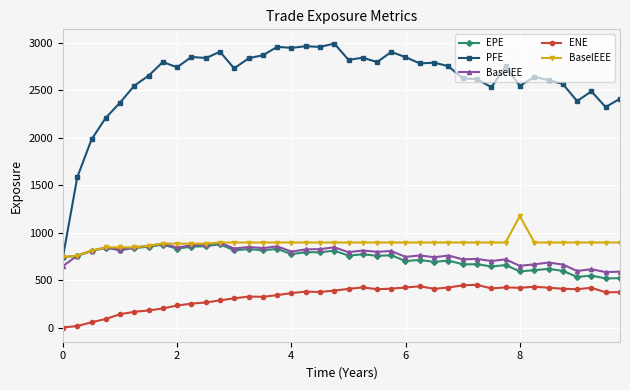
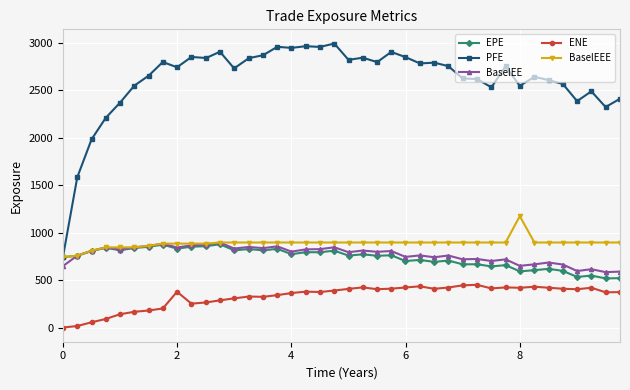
ENE, 2: 200 -> 400
